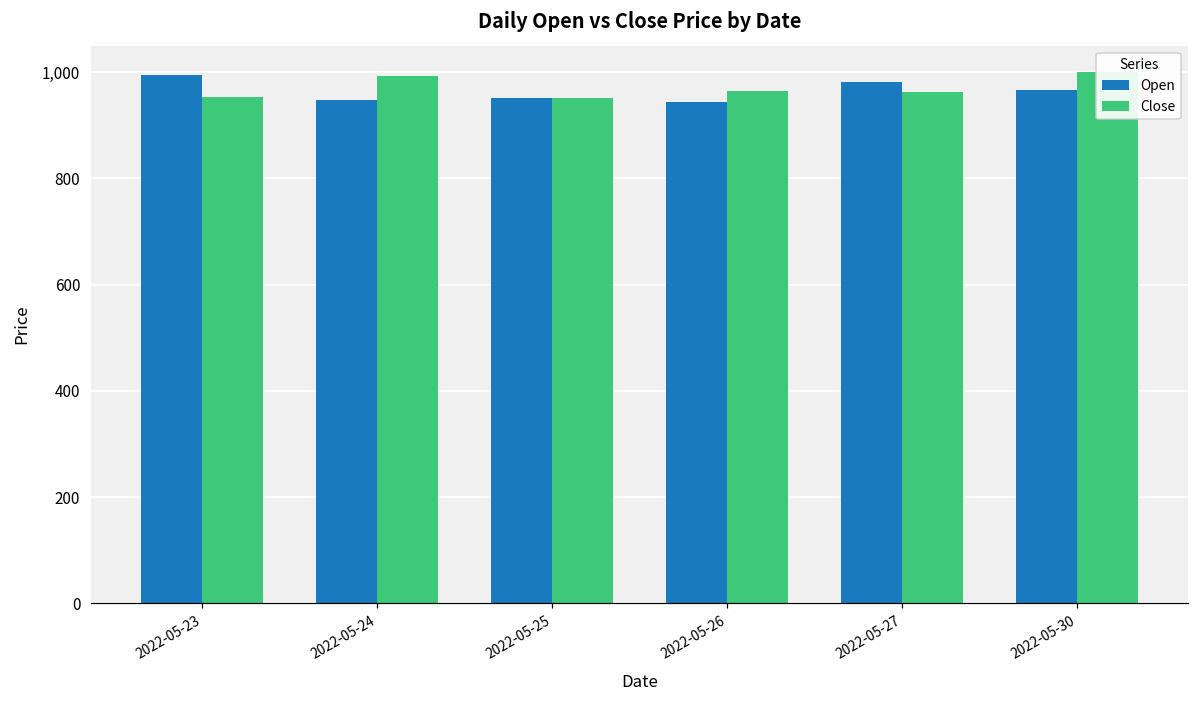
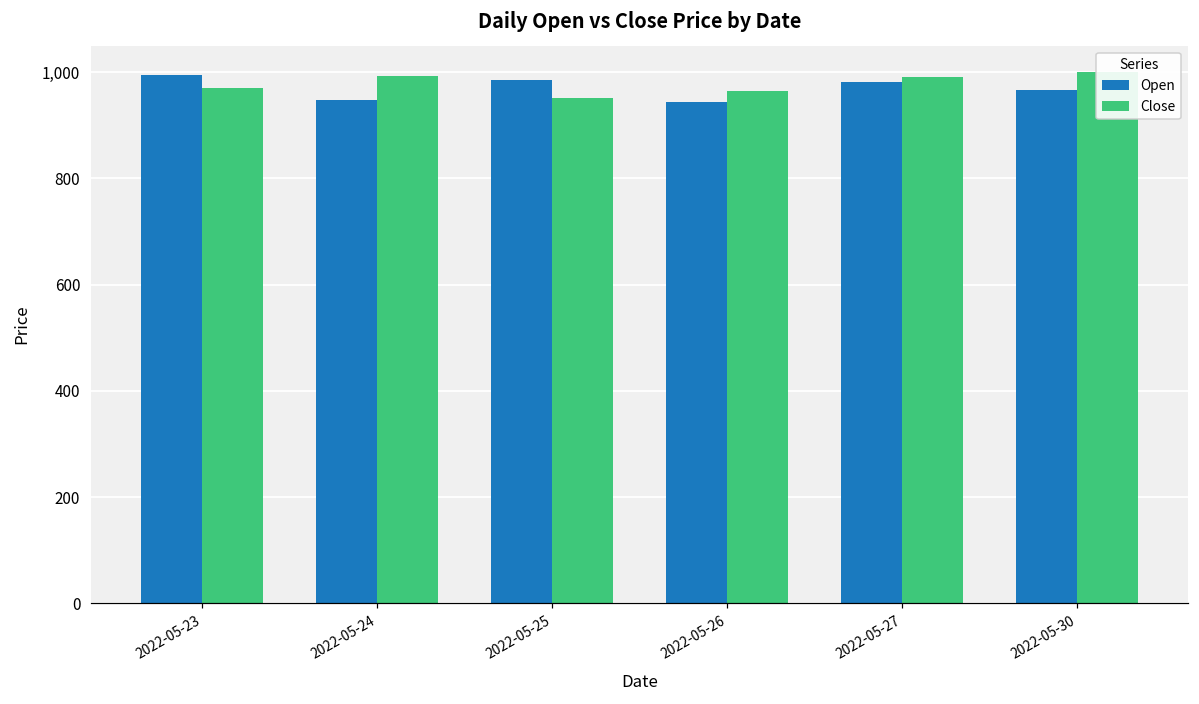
Close, 2022-05-23: 950 -> 970
Open, 2022-05-25: 950 -> 990
Close, 2022-05-27: 960 -> 990
